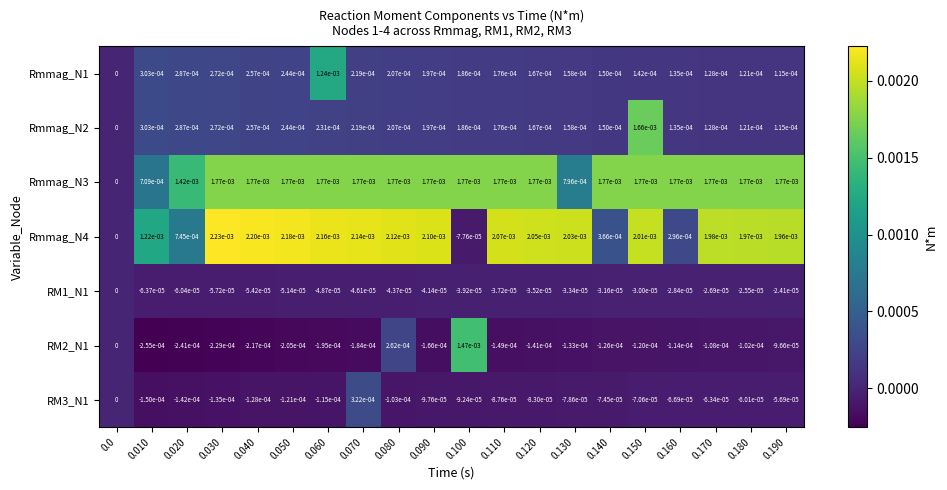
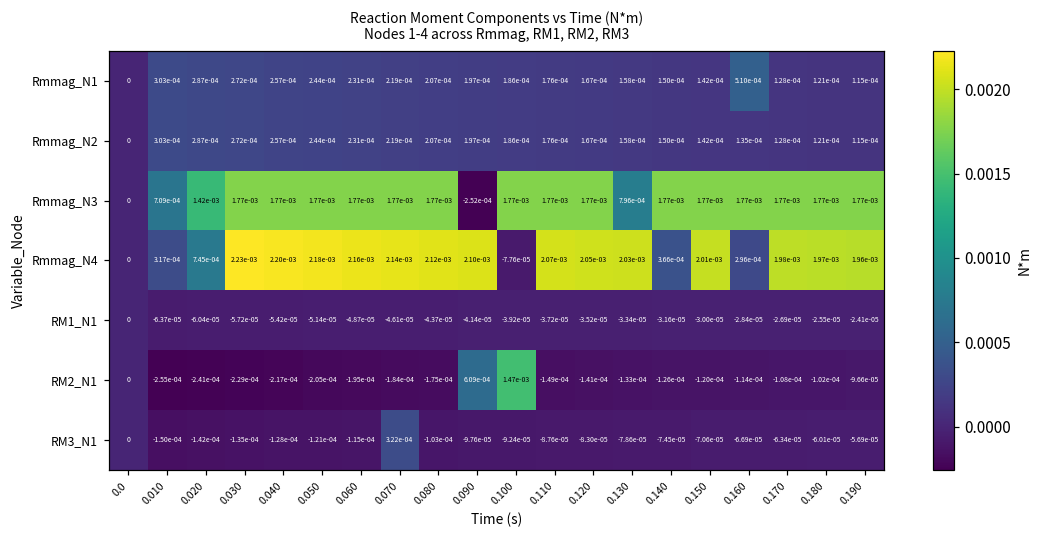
Rmmag_N1, 0.060: 1.24e-03 -> 2.31e-04
Rmmag_N1, 0.160: 1.35e-04 -> 5.10e-04
Rmmag_N2, 0.150: 1.66e-03 -> 1.42e-04
Rmmag_N3, 0.090: 1.77e-03 -> -2.52e-04
Rmmag_N4, 0.010: 1.22e-03 -> 3.17e-04
RM2_N1, 0.080: 2.62e-04 -> -1.75e-04
RM2_N1, 0.090: -1.66e-04 -> 6.09e-04
